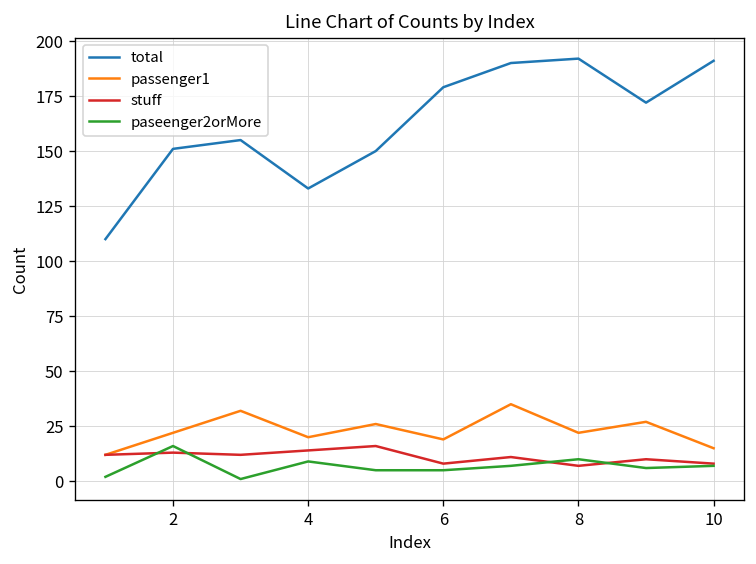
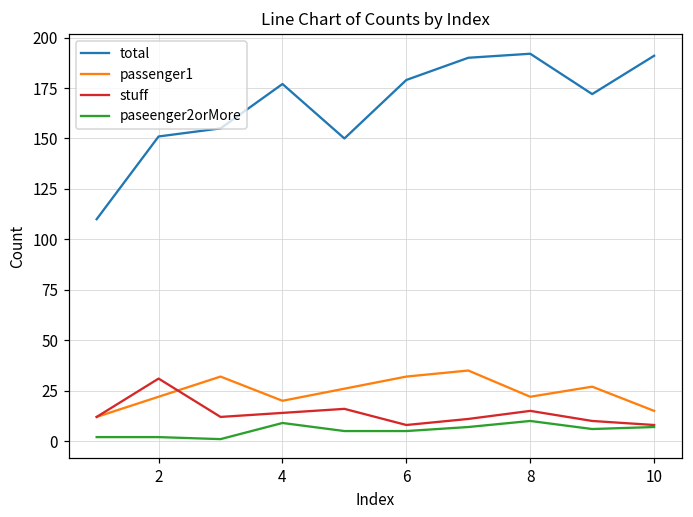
stuff, 2: 13 -> 31
paseenger2orMore, 2: 16 -> 2
total, 4: 133 -> 177
passenger1, 6: 19 -> 32
stuff, 8: 7 -> 15
